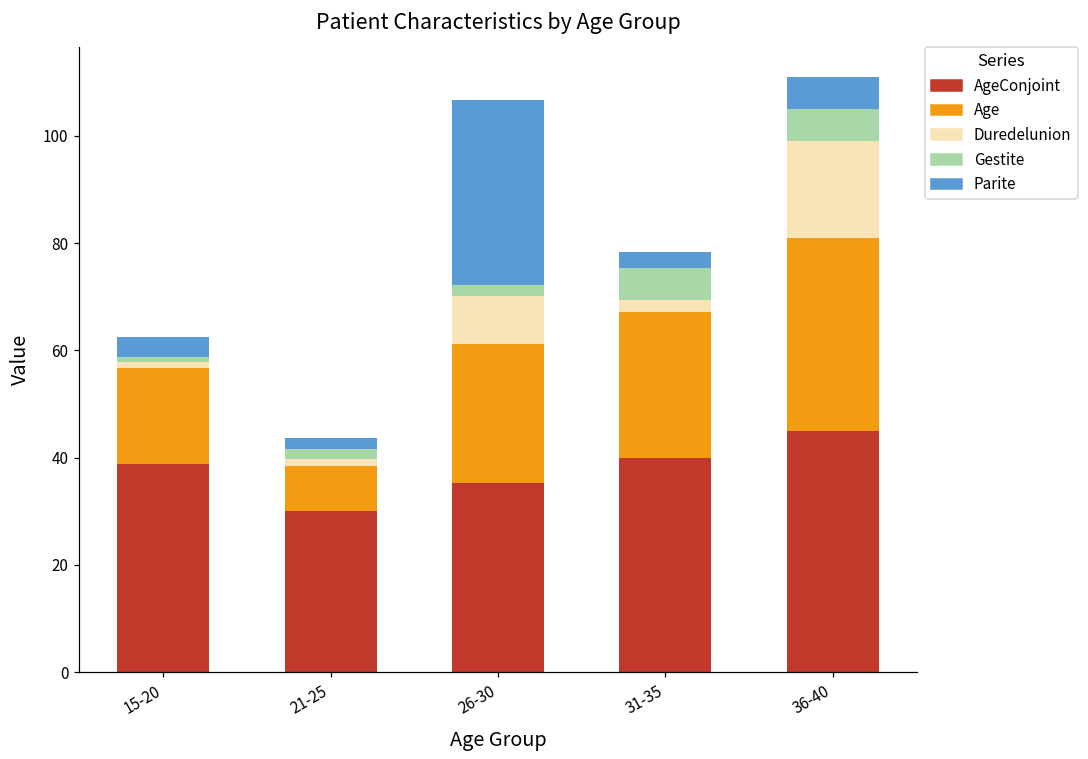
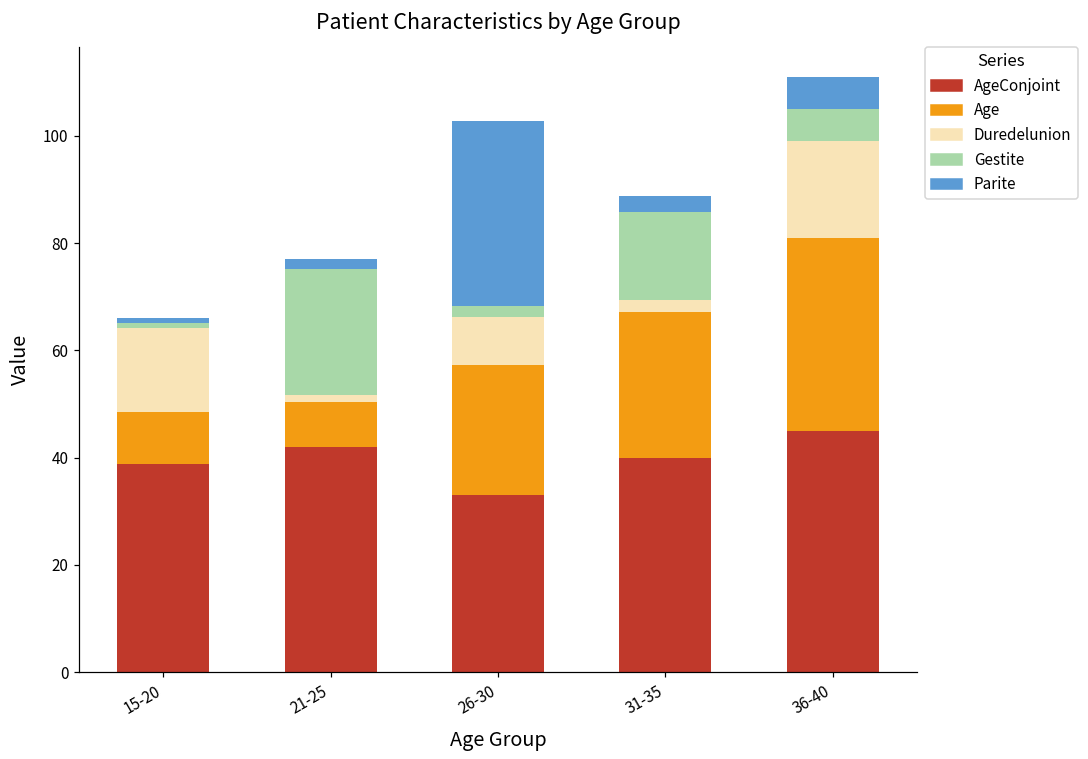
Age, 15-20: 18 -> 10
Duredelunion, 15-20: 1 -> 16
Parite, 15-20: 4 -> 1
AgeConjoint, 21-25: 30 -> 42
Gestite, 21-25: 2 -> 23
AgeConjoint, 26-30: 35 -> 33
Age, 26-30: 26 -> 24
Gestite, 31-35: 6 -> 17
